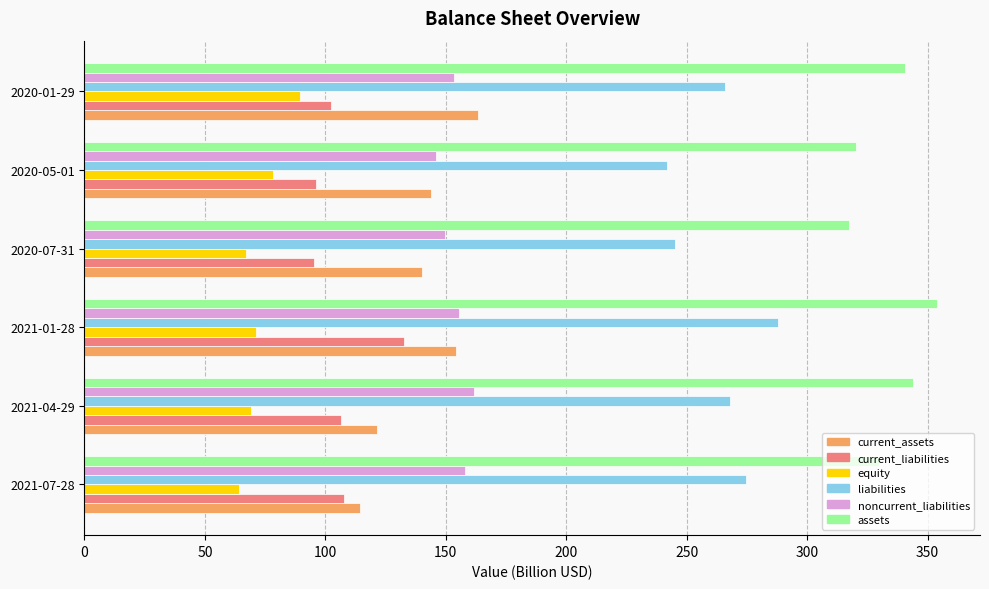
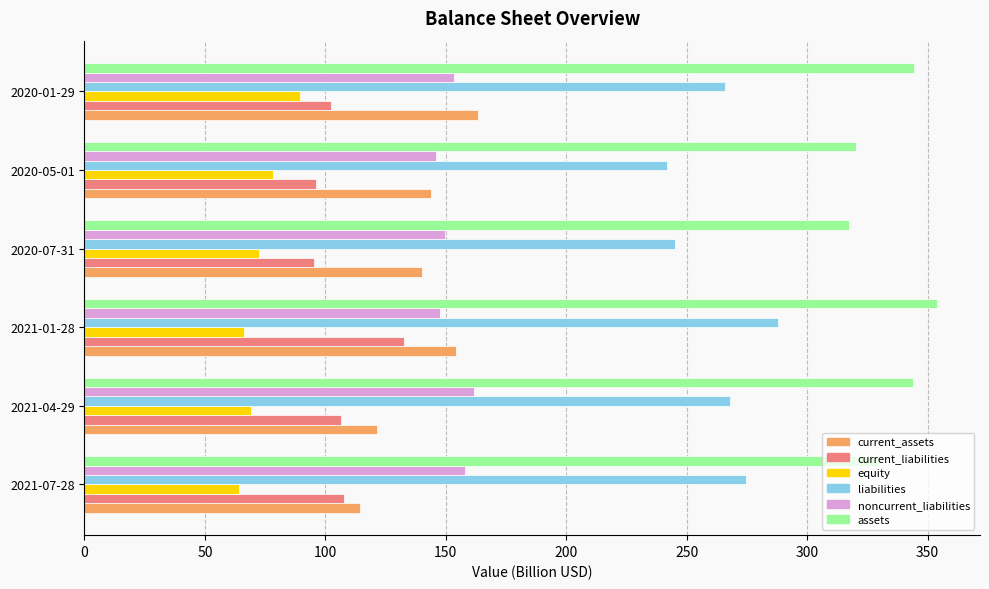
assets, 2020-01-29: 341 -> 344
equity, 2020-07-31: 67 -> 72
noncurrent_liabilities, 2021-01-28: 155 -> 148
equity, 2021-01-28: 71 -> 66
